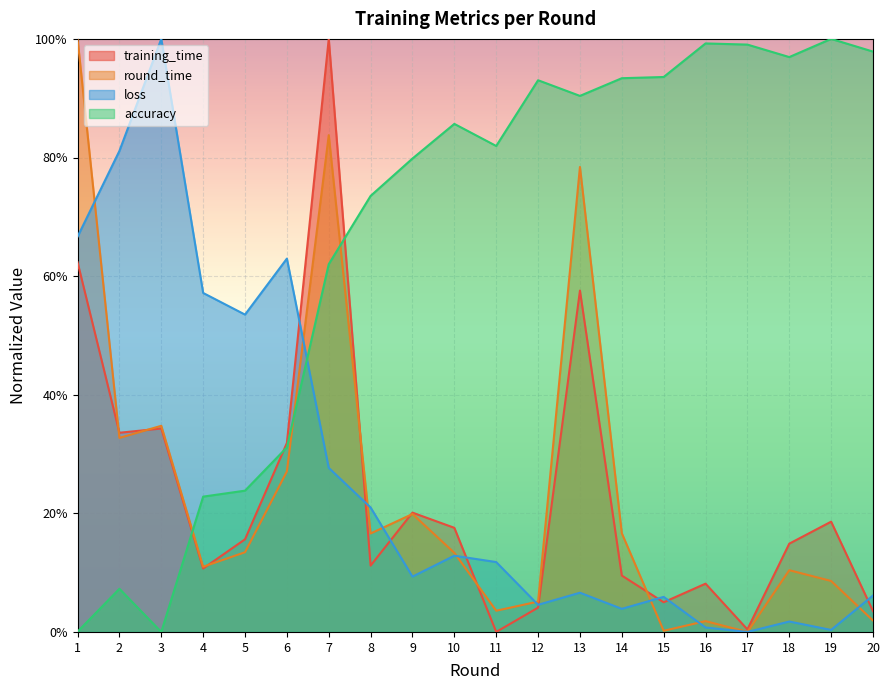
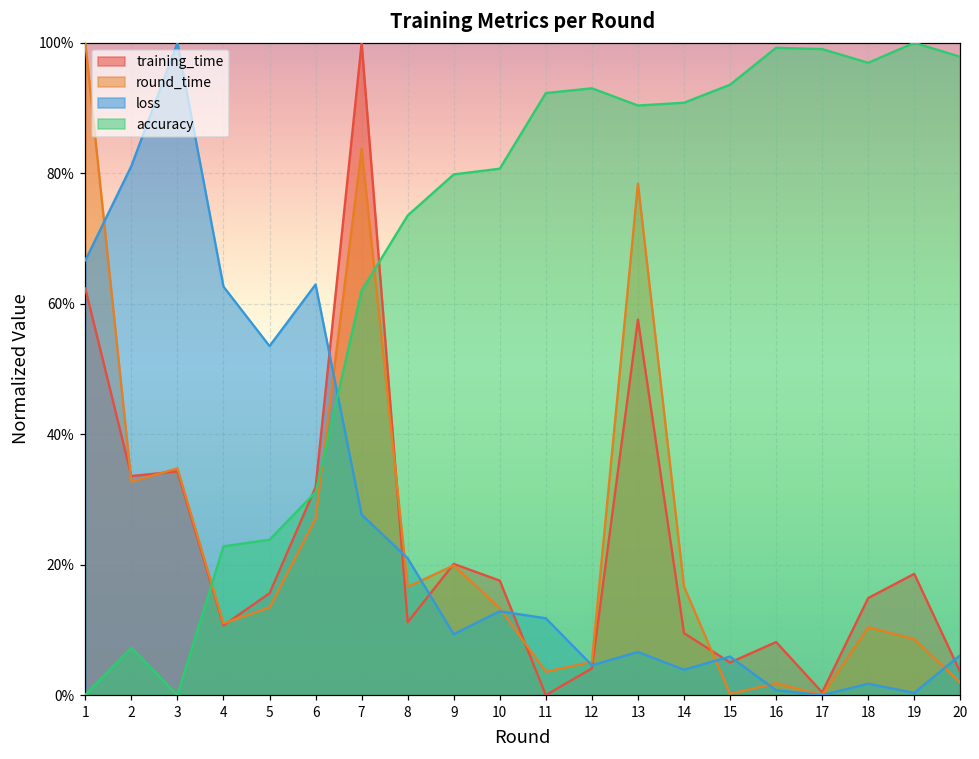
loss, 4: 57% -> 63%
accuracy, 10: 86% -> 81%
accuracy, 11: 82% -> 92%
accuracy, 14: 93% -> 91%
